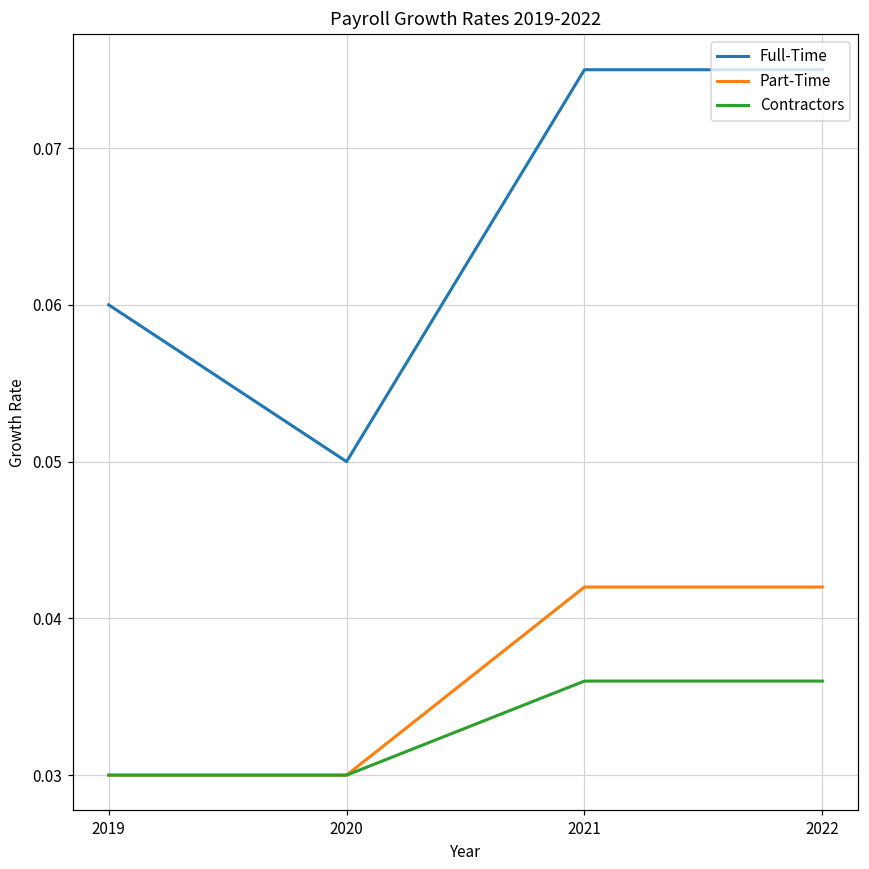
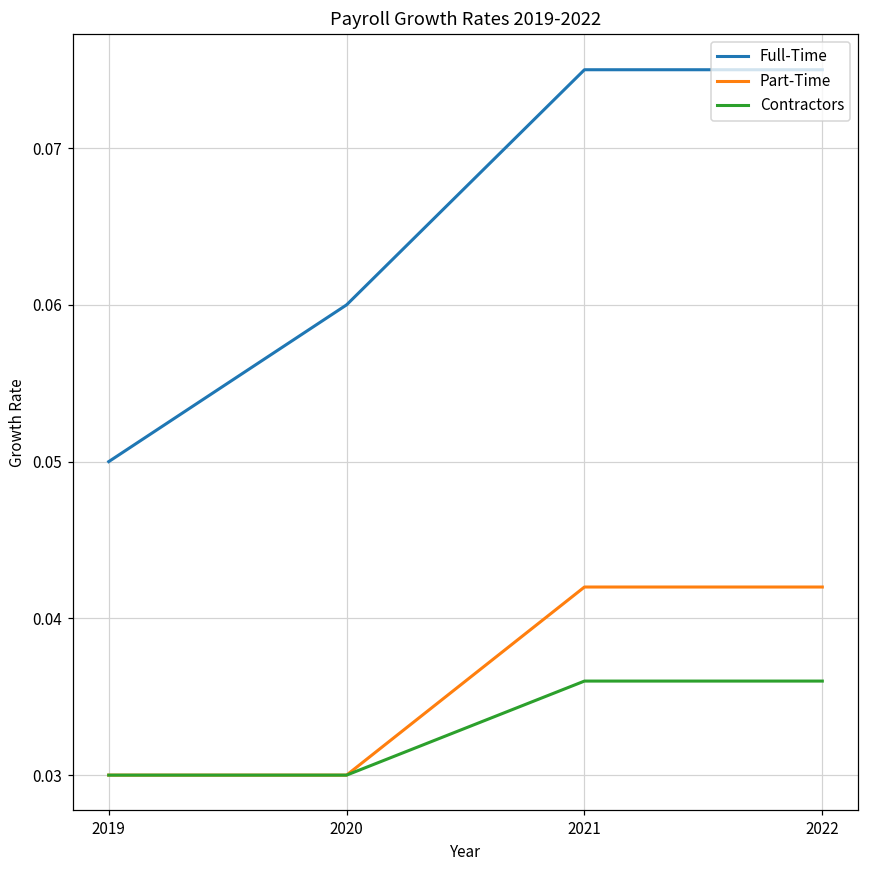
Full-Time, 2019: 0.06 -> 0.05
Full-Time, 2020: 0.05 -> 0.06
